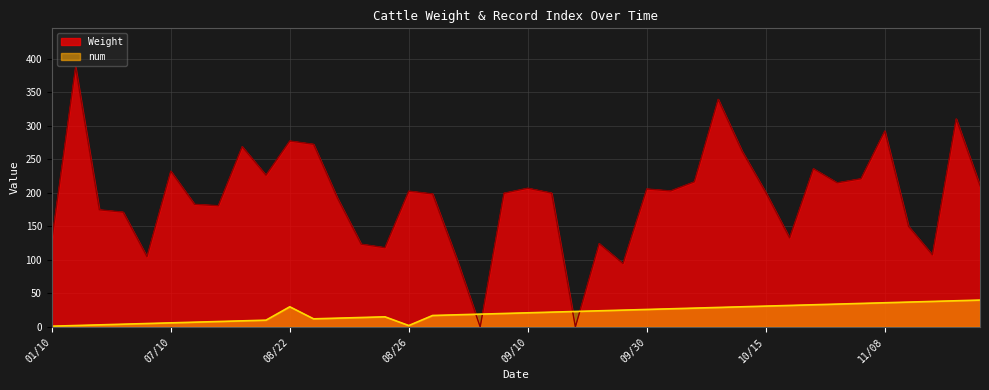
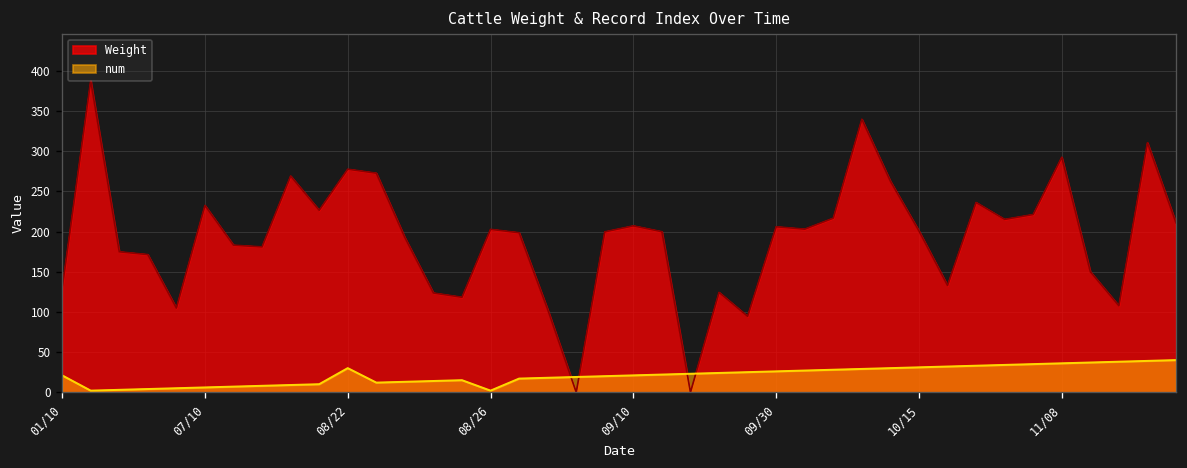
num, 01/10: 0 -> 20
